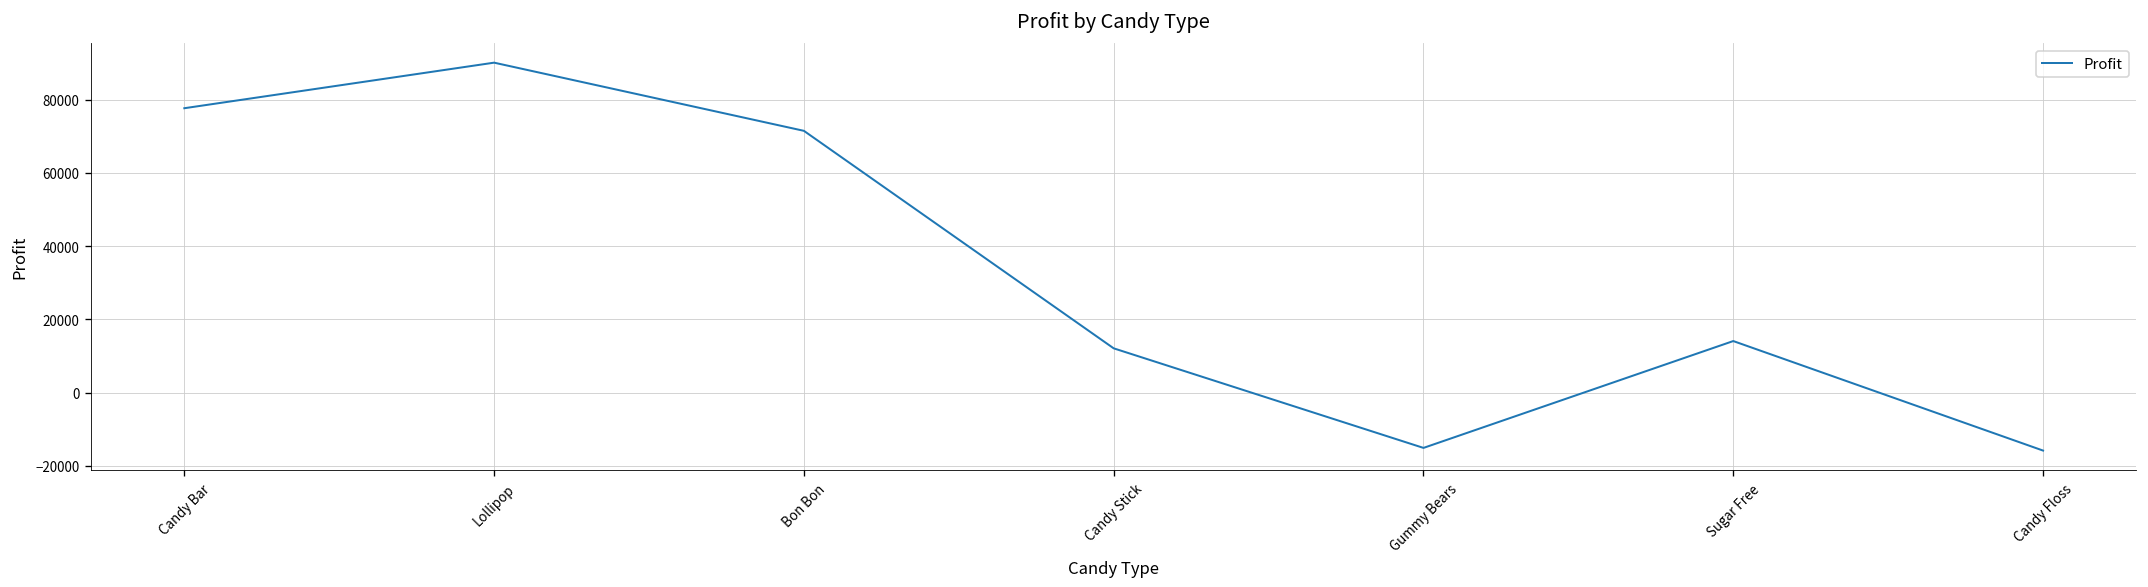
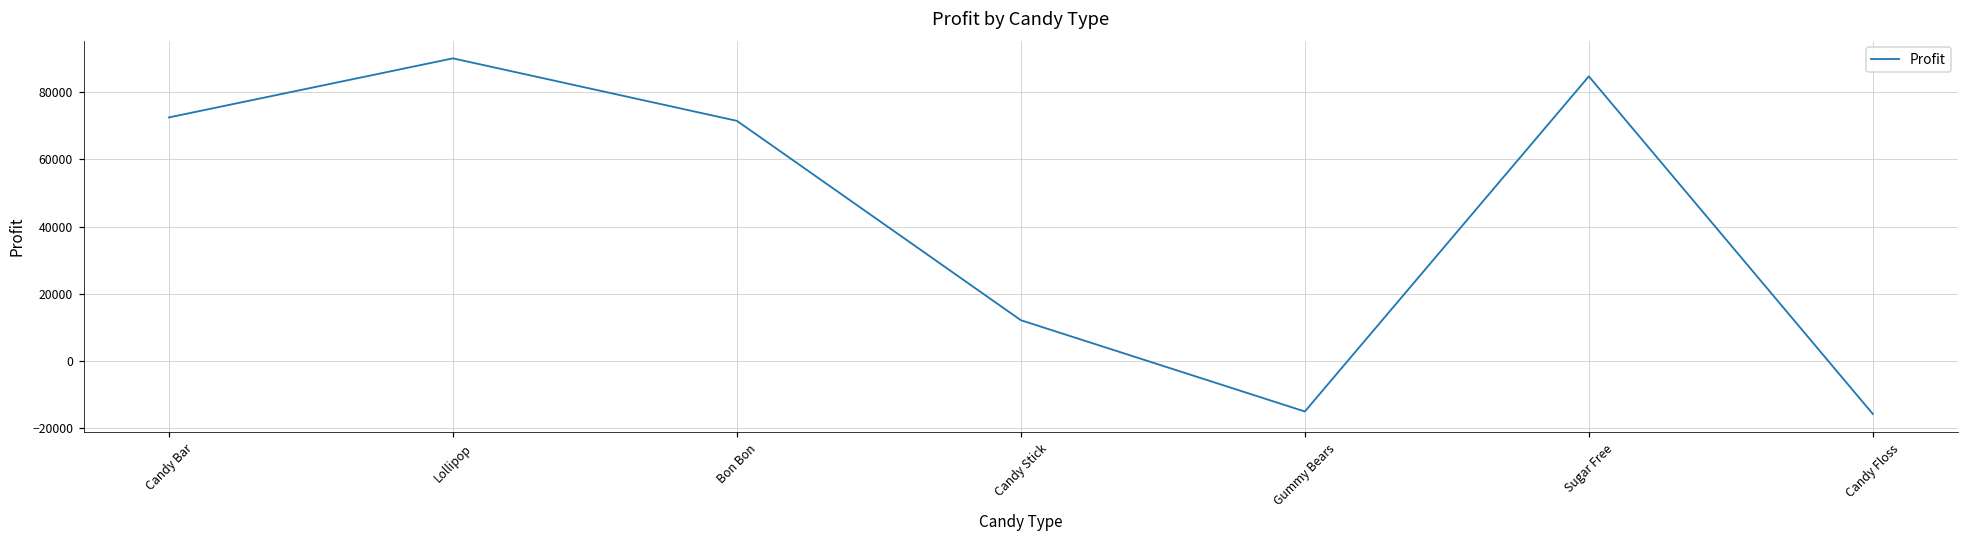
Candy Bar: 78000 -> 73000
Sugar Free: 14000 -> 85000
